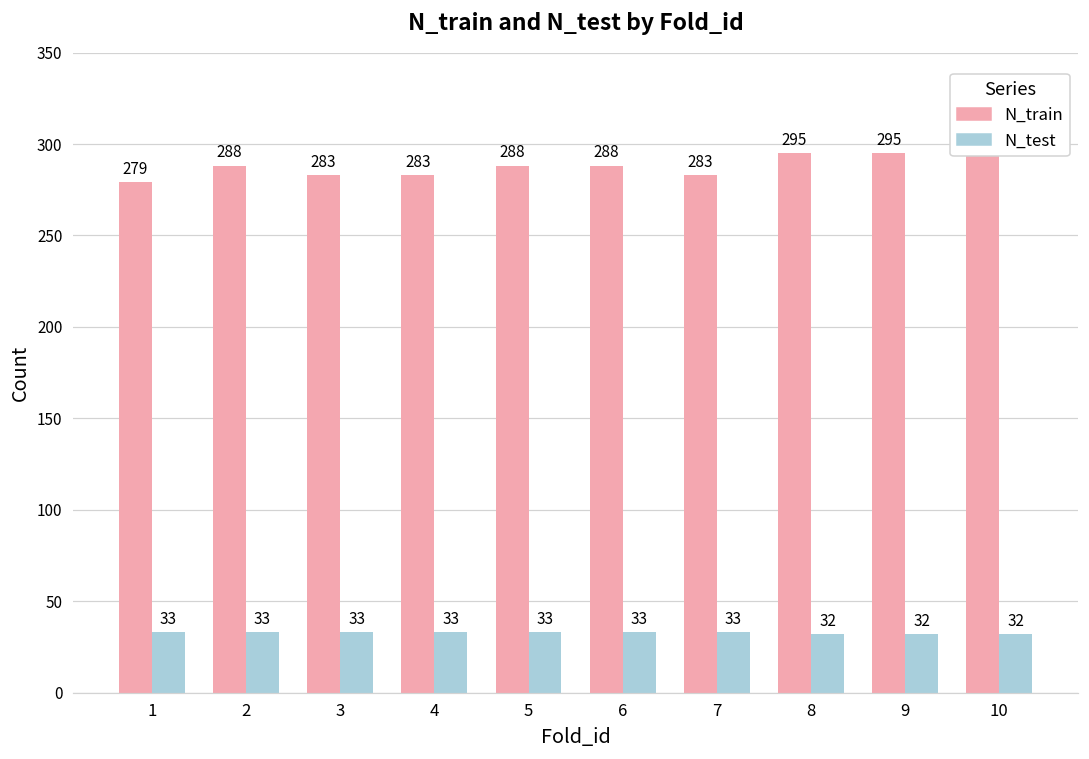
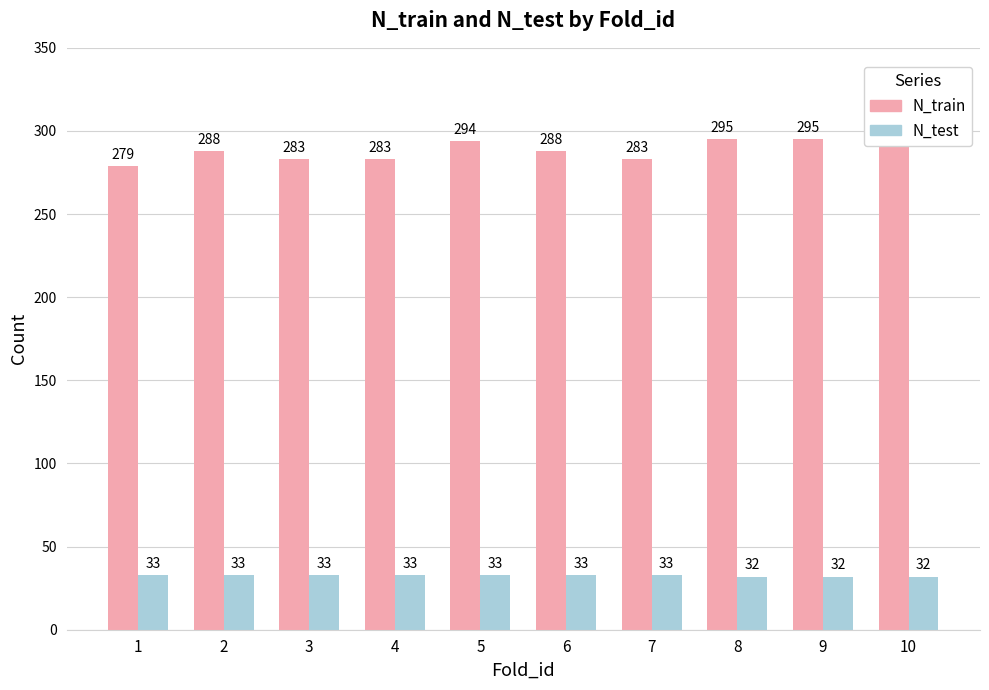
N_train, 5: 288 -> 294
